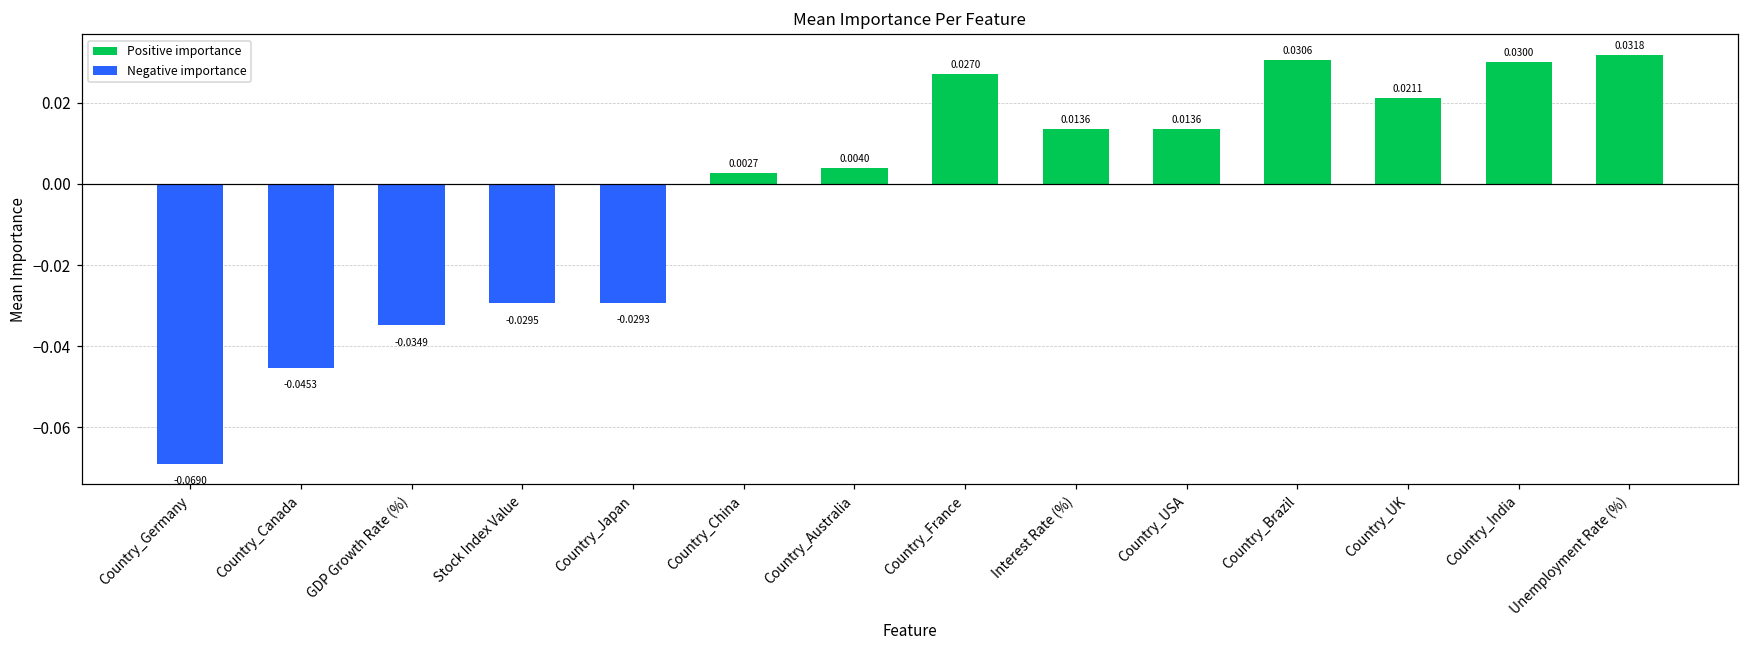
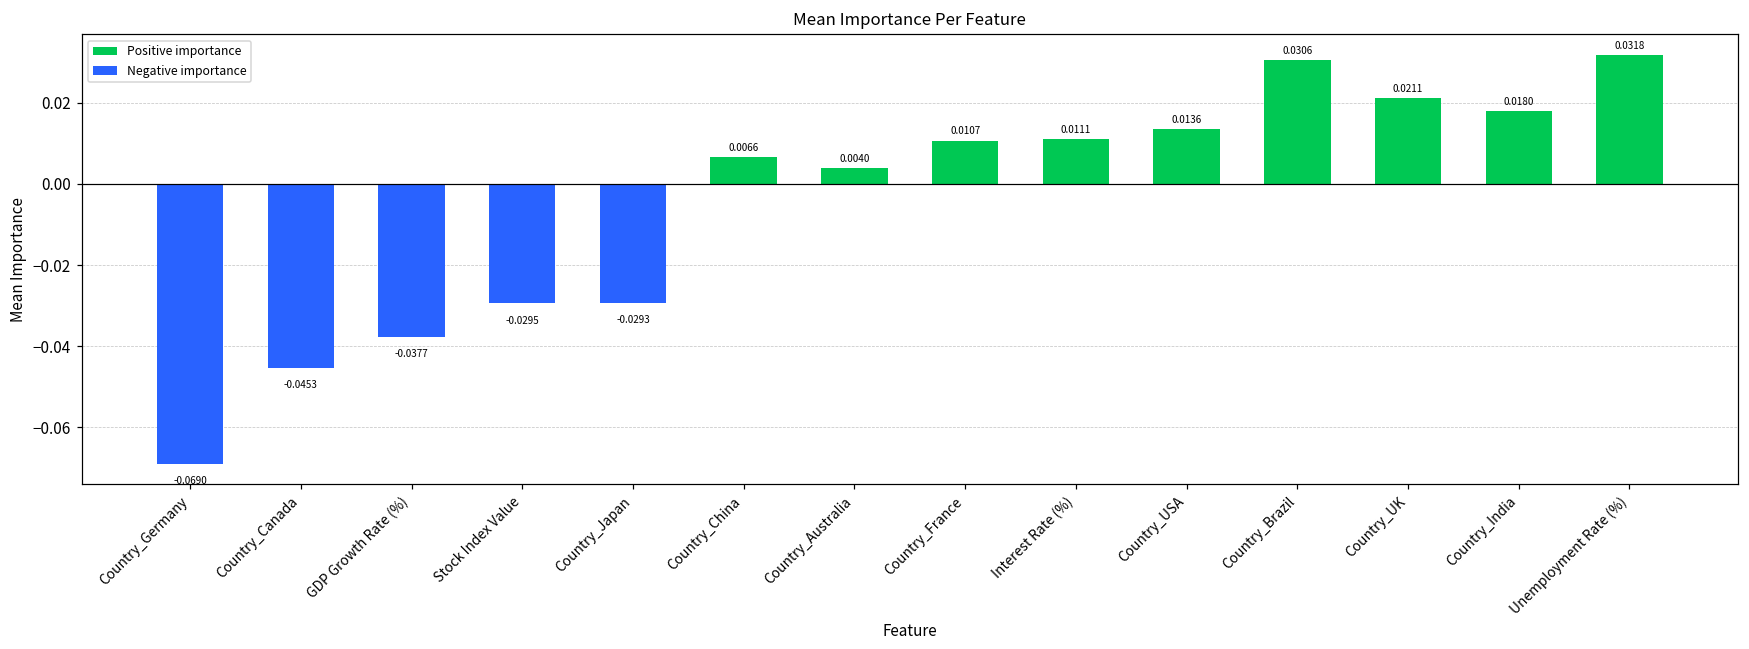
GDP Growth Rate (%): -0.0349 -> -0.0377
Country_China: 0.0027 -> 0.0066
Country_France: 0.0270 -> 0.0107
Interest Rate (%): 0.0136 -> 0.0111
Country_India: 0.0300 -> 0.0180
